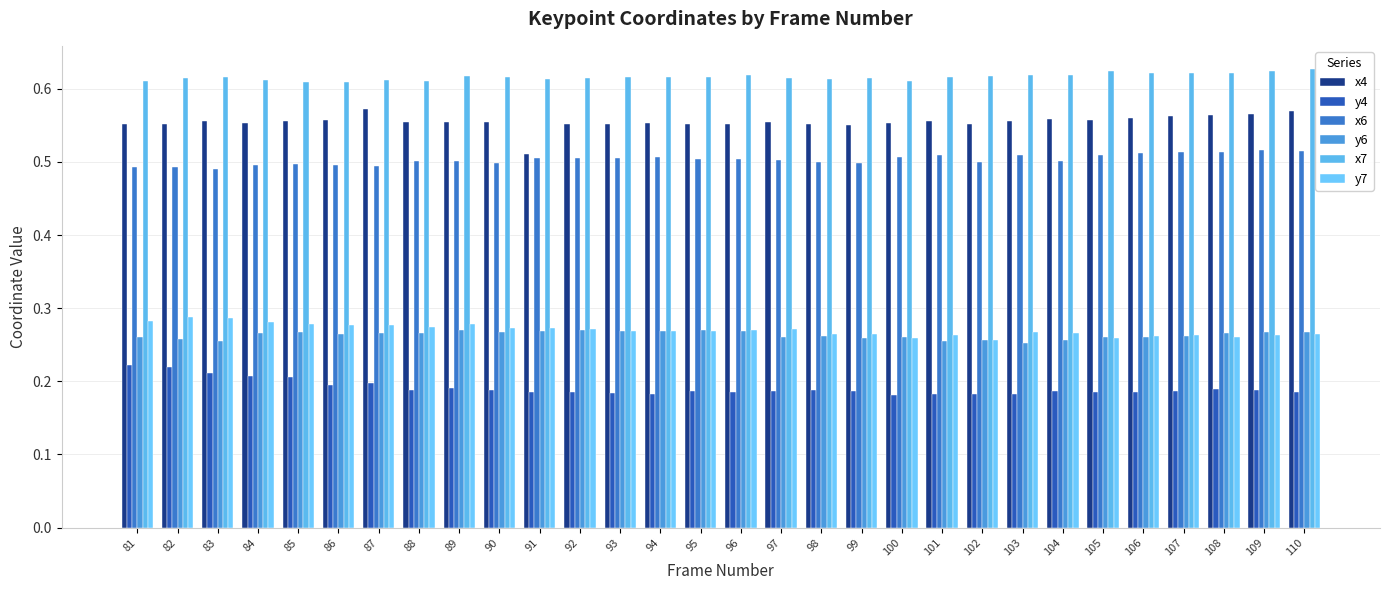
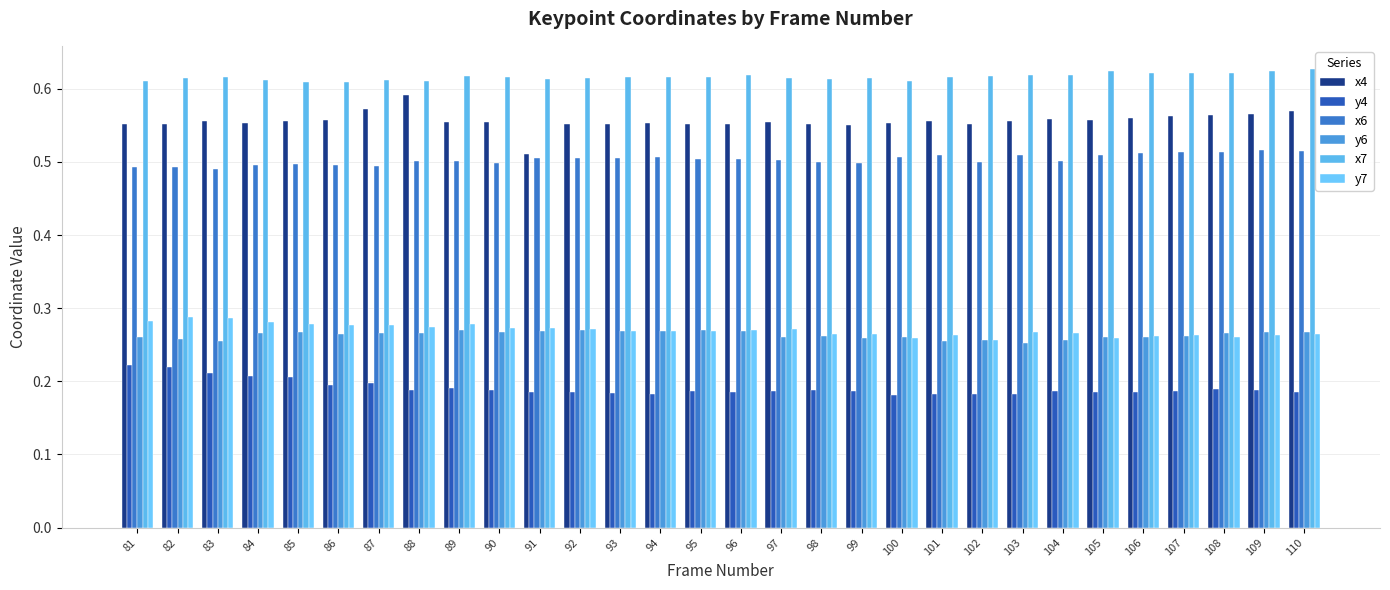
x4, 88: 0.56 -> 0.59
